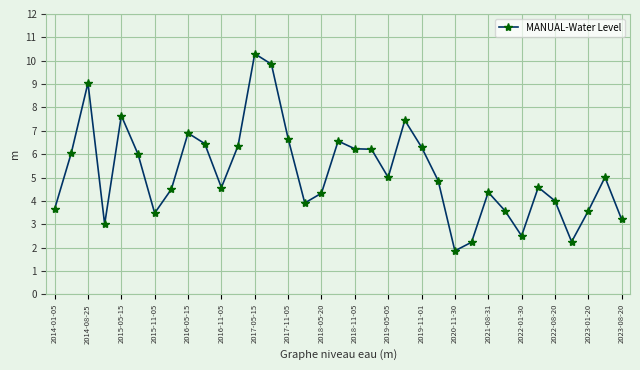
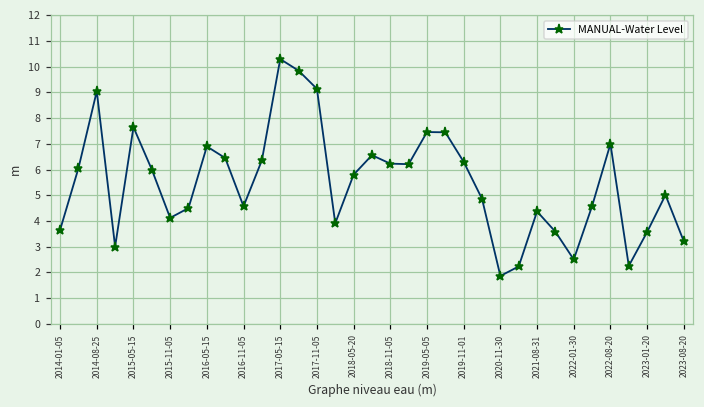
2015-11-05: 3.5 -> 4.1
2017-11-05: 6.7 -> 9.1
2018-05-20: 4.3 -> 5.8
2019-05-05: 5.0 -> 7.5
2022-08-20: 4 -> 7
